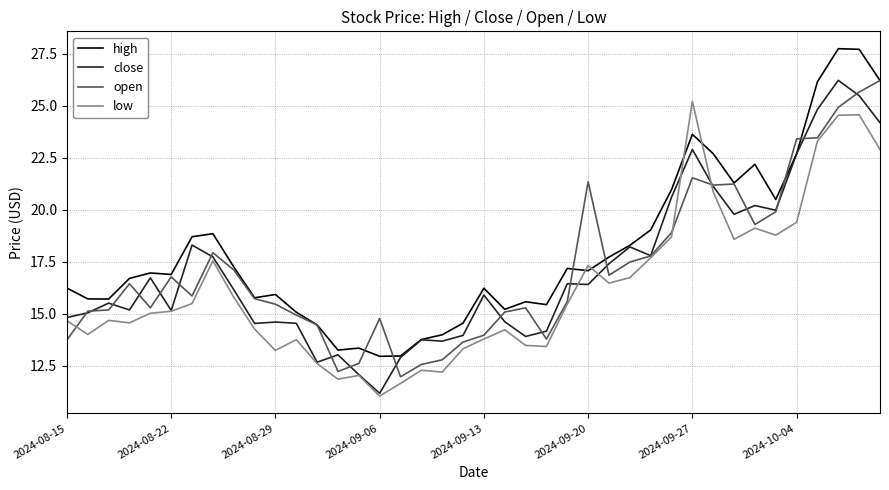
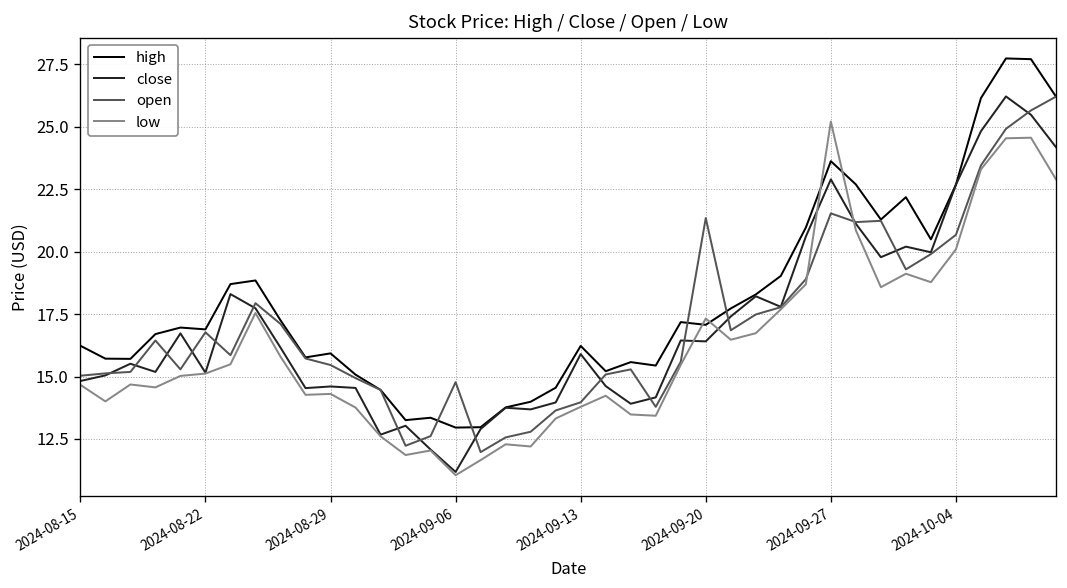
open, 2024-08-15: 13.7 -> 15.0
low, 2024-08-29: 13.2 -> 14.3
open, 2024-10-04: 23.4 -> 20.7
low, 2024-10-04: 19.4 -> 20.1
